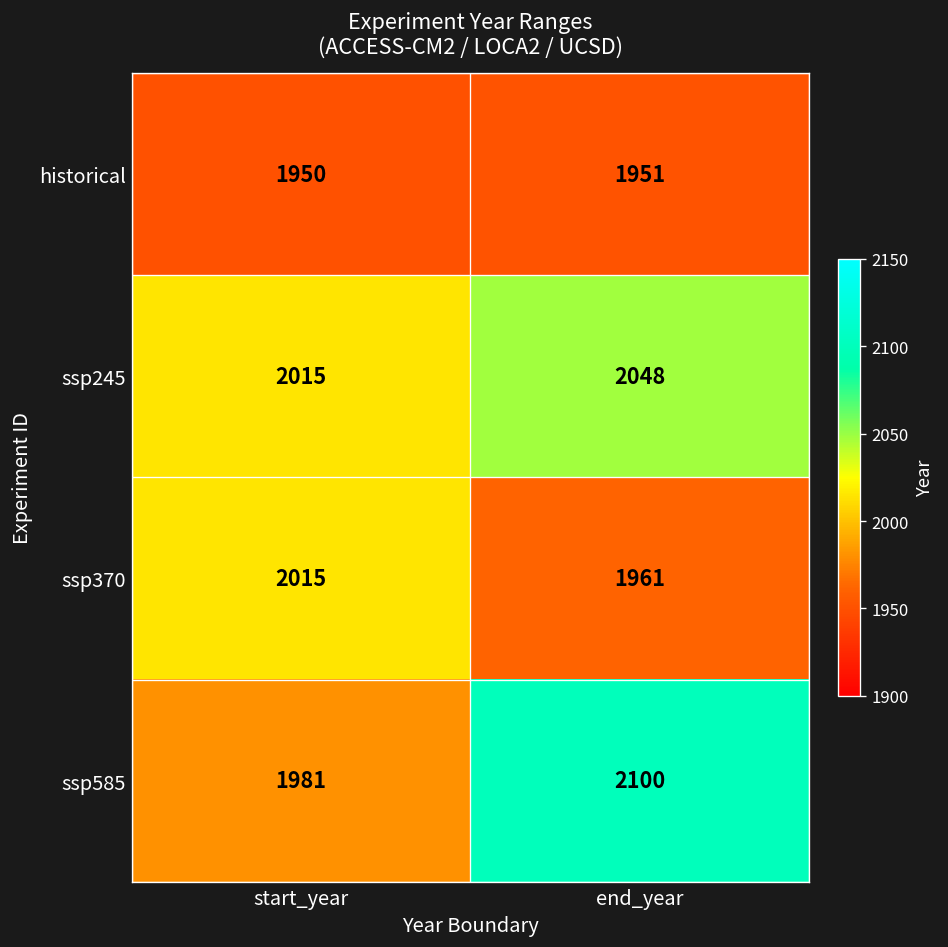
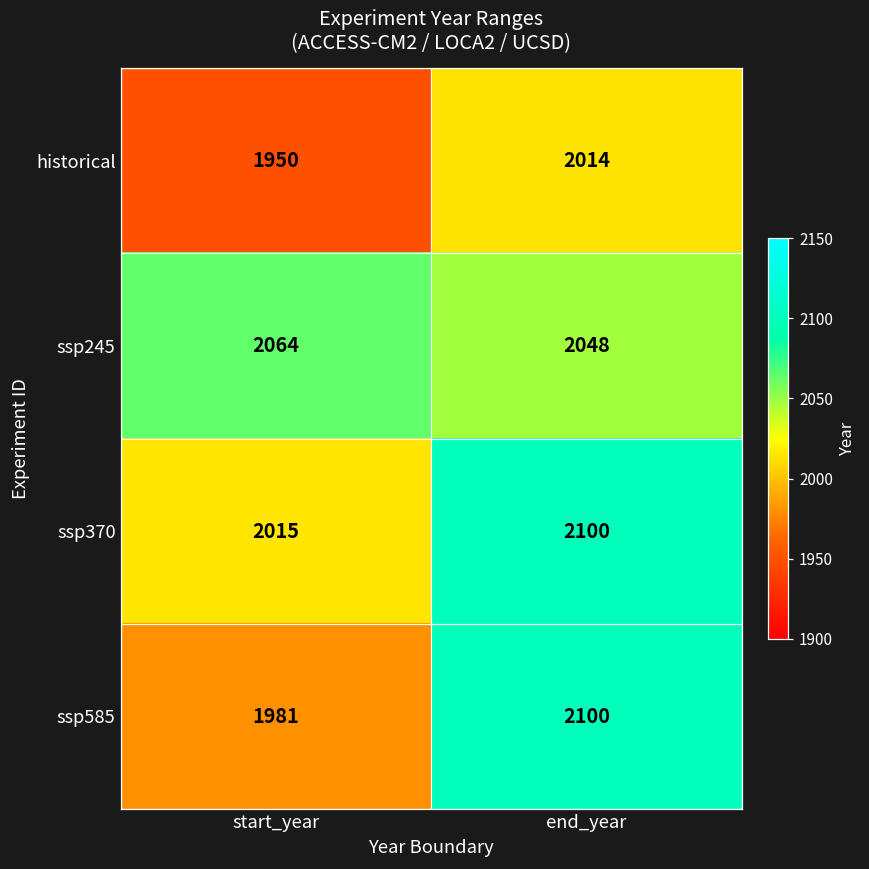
historical, end_year: 1951 -> 2014
ssp245, start_year: 2015 -> 2064
ssp370, end_year: 1961 -> 2100
